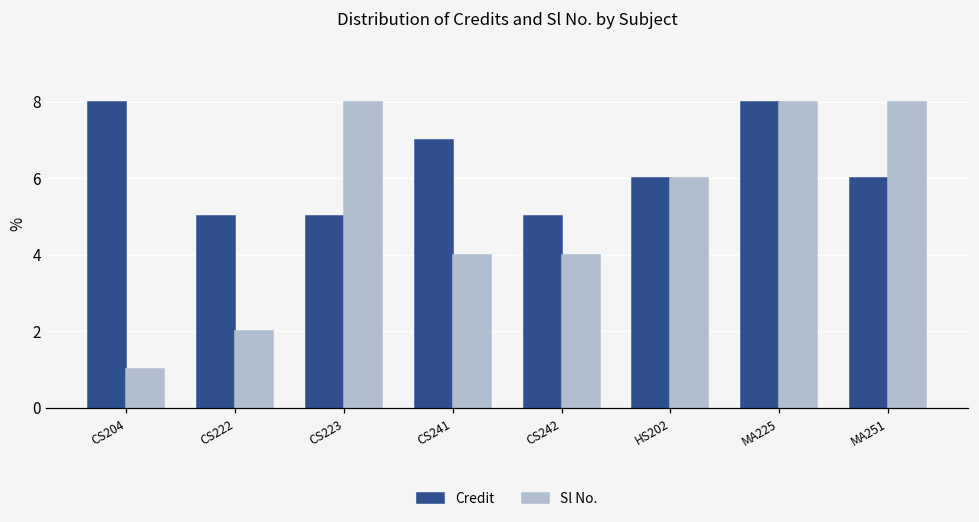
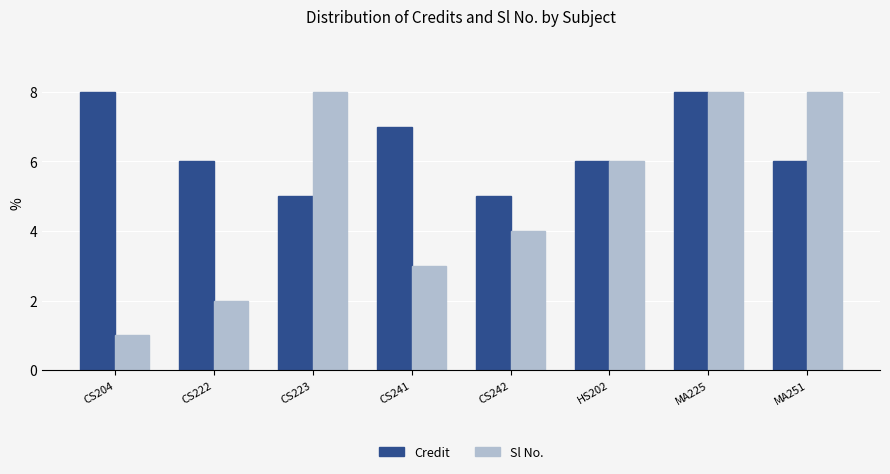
Credit, CS222: 5 -> 6
Sl No., CS241: 4 -> 3
